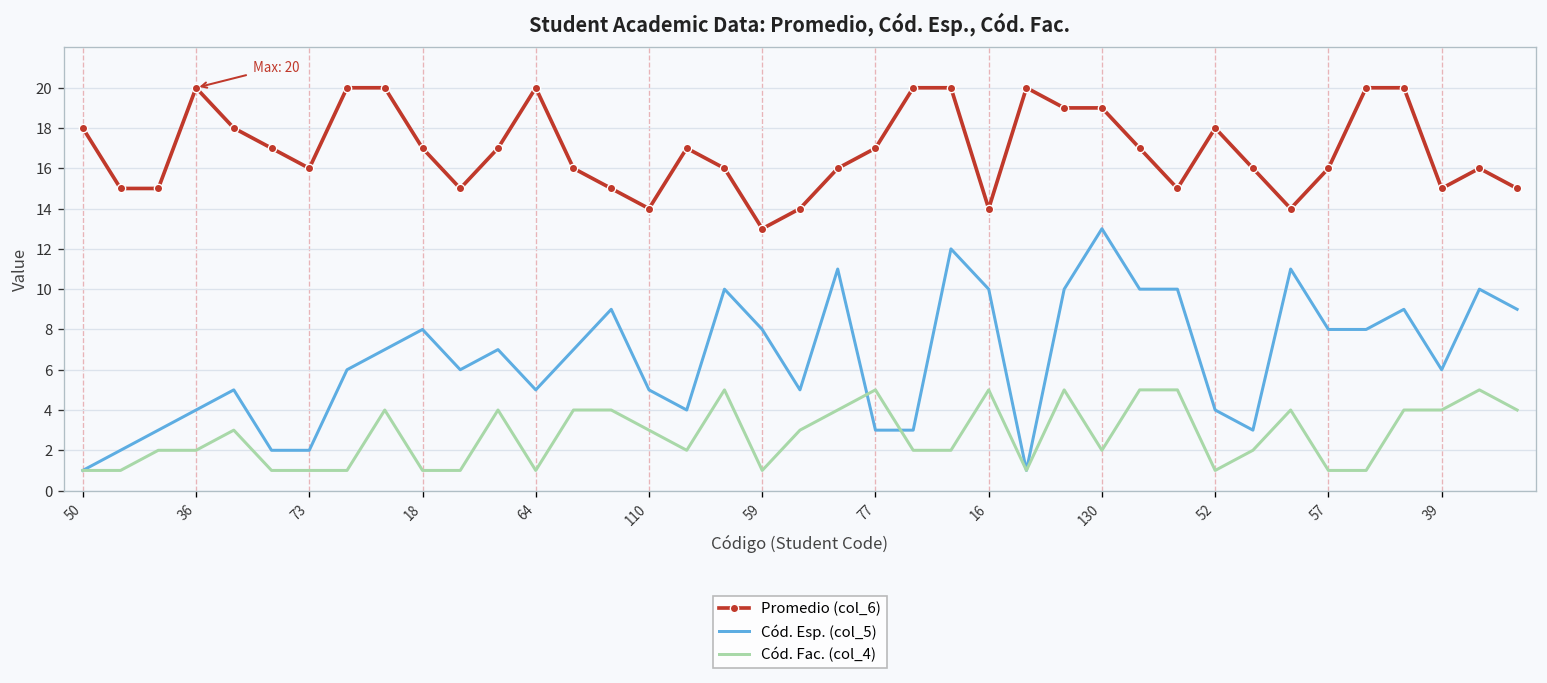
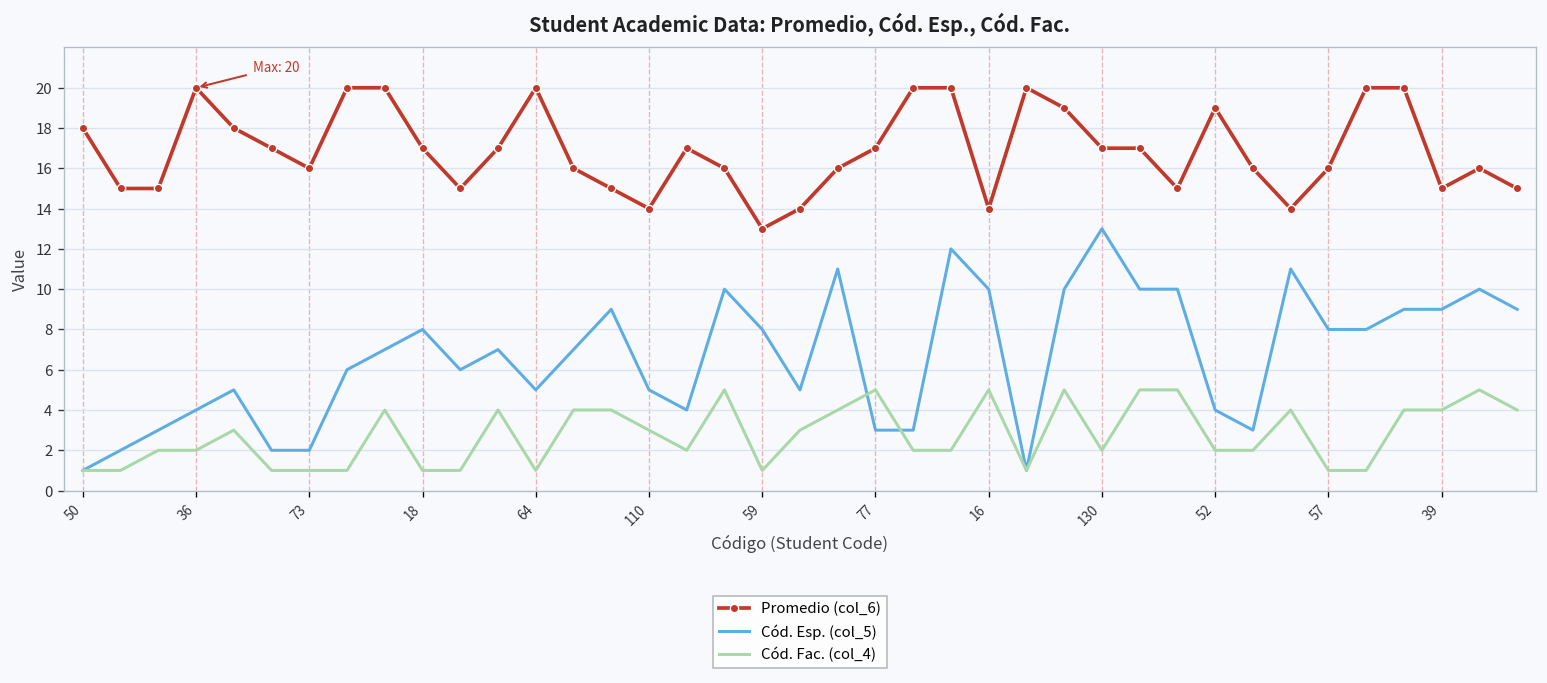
Promedio (col_6), 130: 19 -> 17
Promedio (col_6), 52: 18 -> 19
Cód. Fac. (col_4), 52: 1 -> 2
Cód. Esp. (col_5), 39: 6 -> 9
